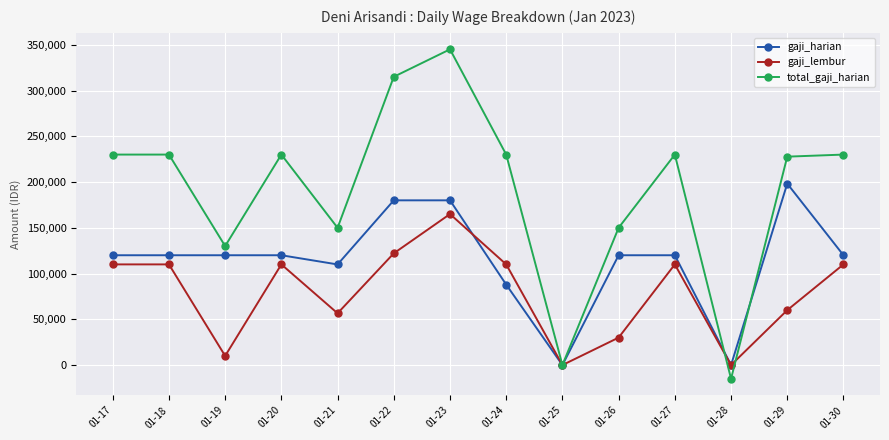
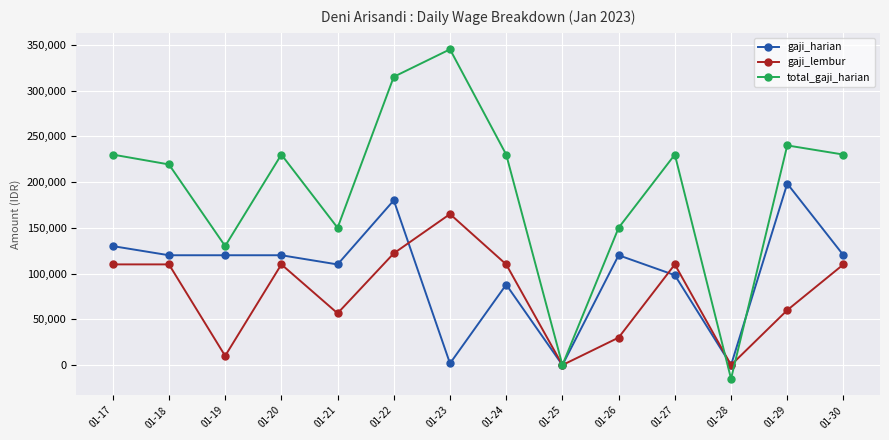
gaji_harian, 01-17: 120,000 -> 130,000
total_gaji_harian, 01-18: 230,000 -> 220,000
gaji_harian, 01-23: 180,000 -> 0
gaji_harian, 01-27: 120,000 -> 100,000
total_gaji_harian, 01-29: 230,000 -> 240,000
